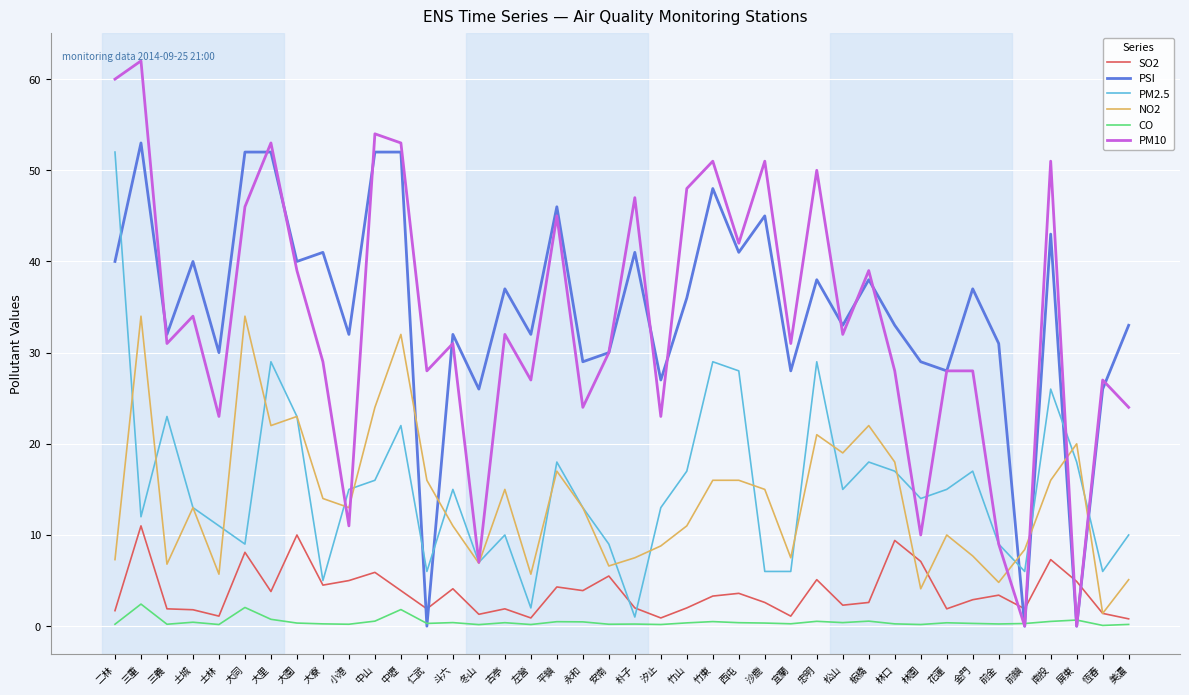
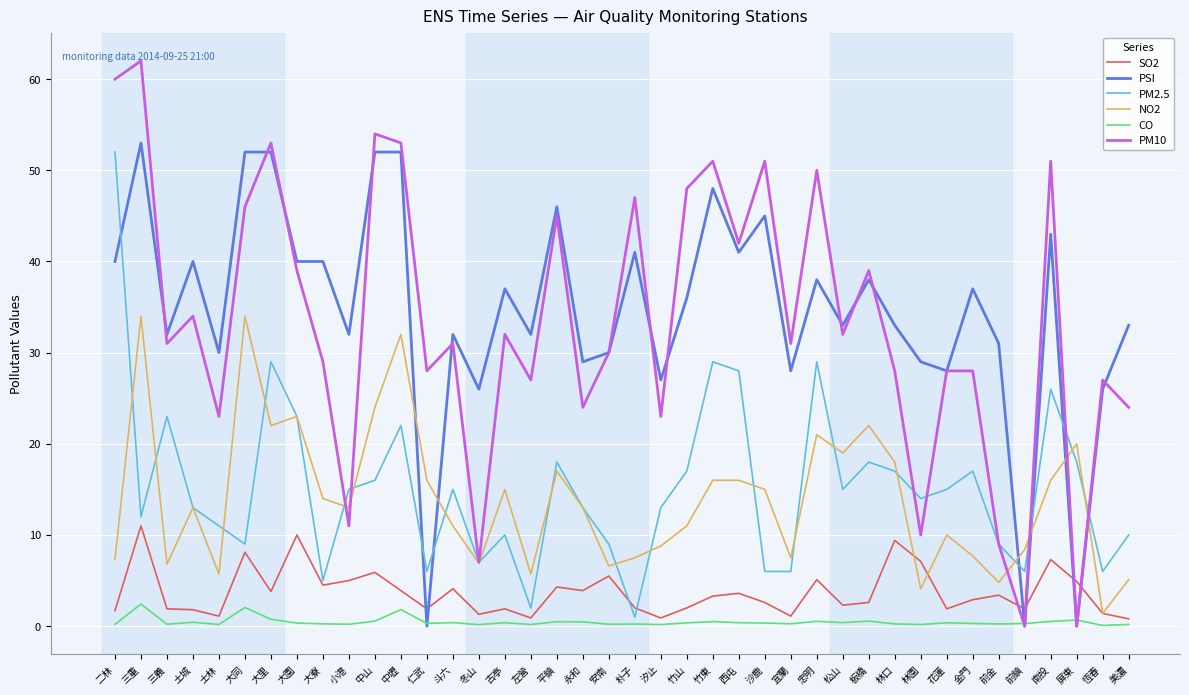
PSI, 大寮: 41 -> 40
